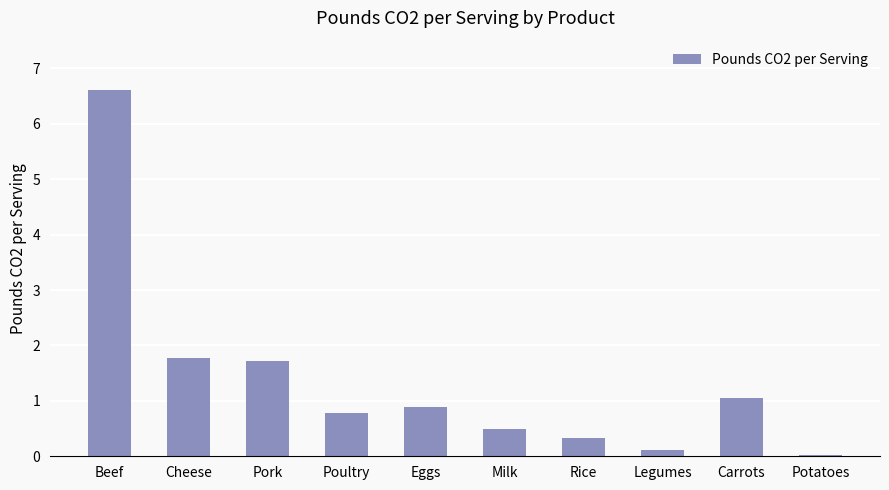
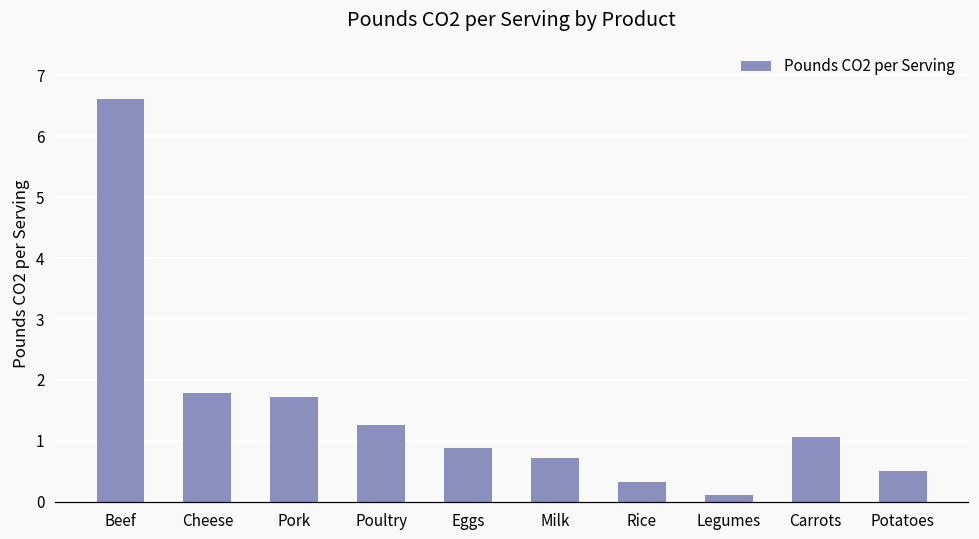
Poultry: 0.8 -> 1.3
Milk: 0.5 -> 0.7
Potatoes: 0.0 -> 0.5
